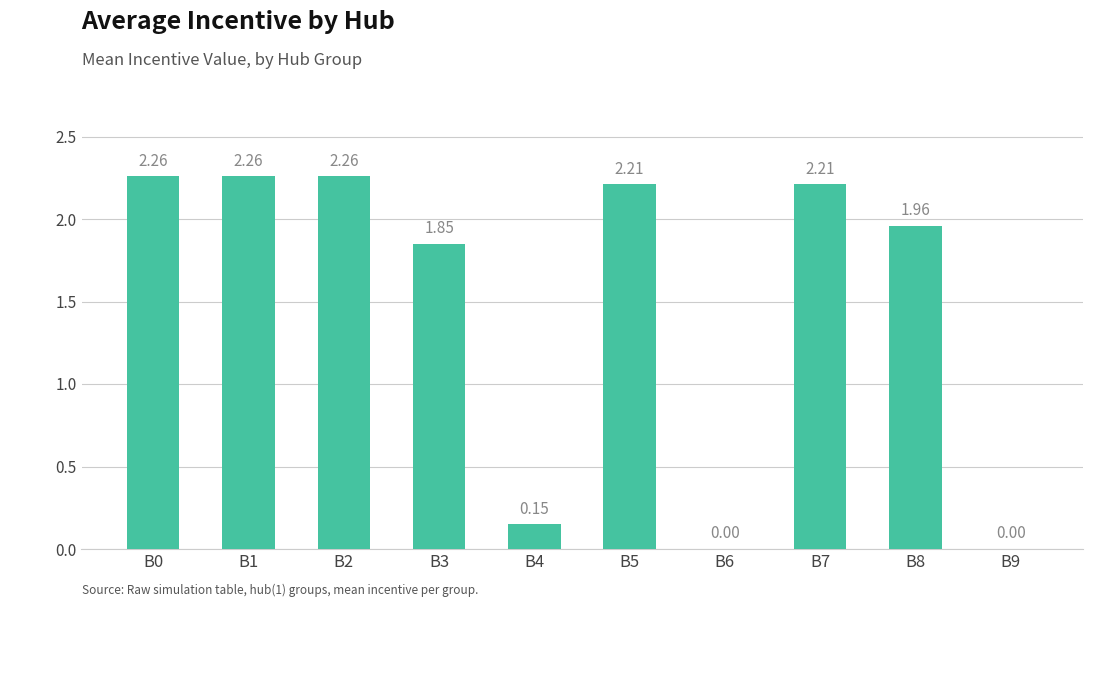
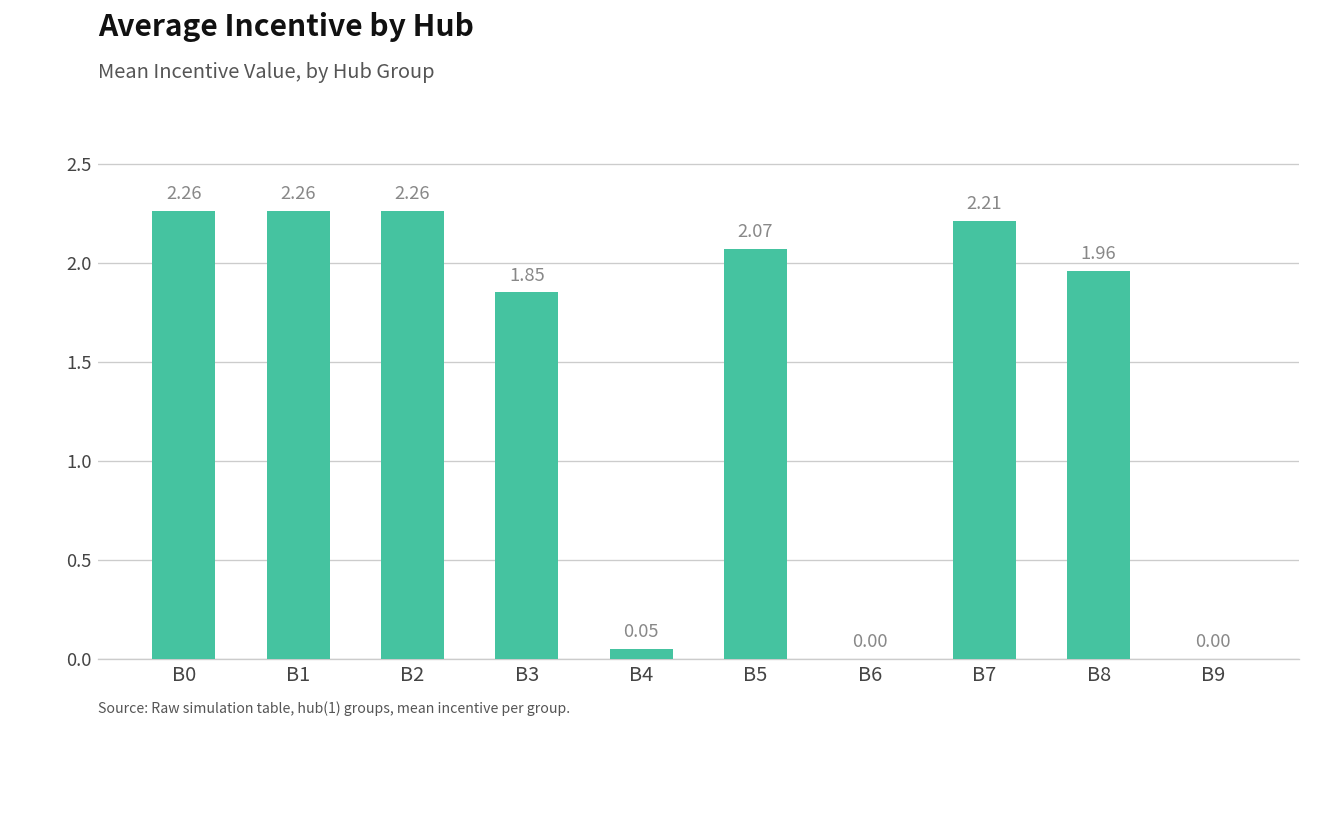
B4: 0.15 -> 0.05
B5: 2.21 -> 2.07
